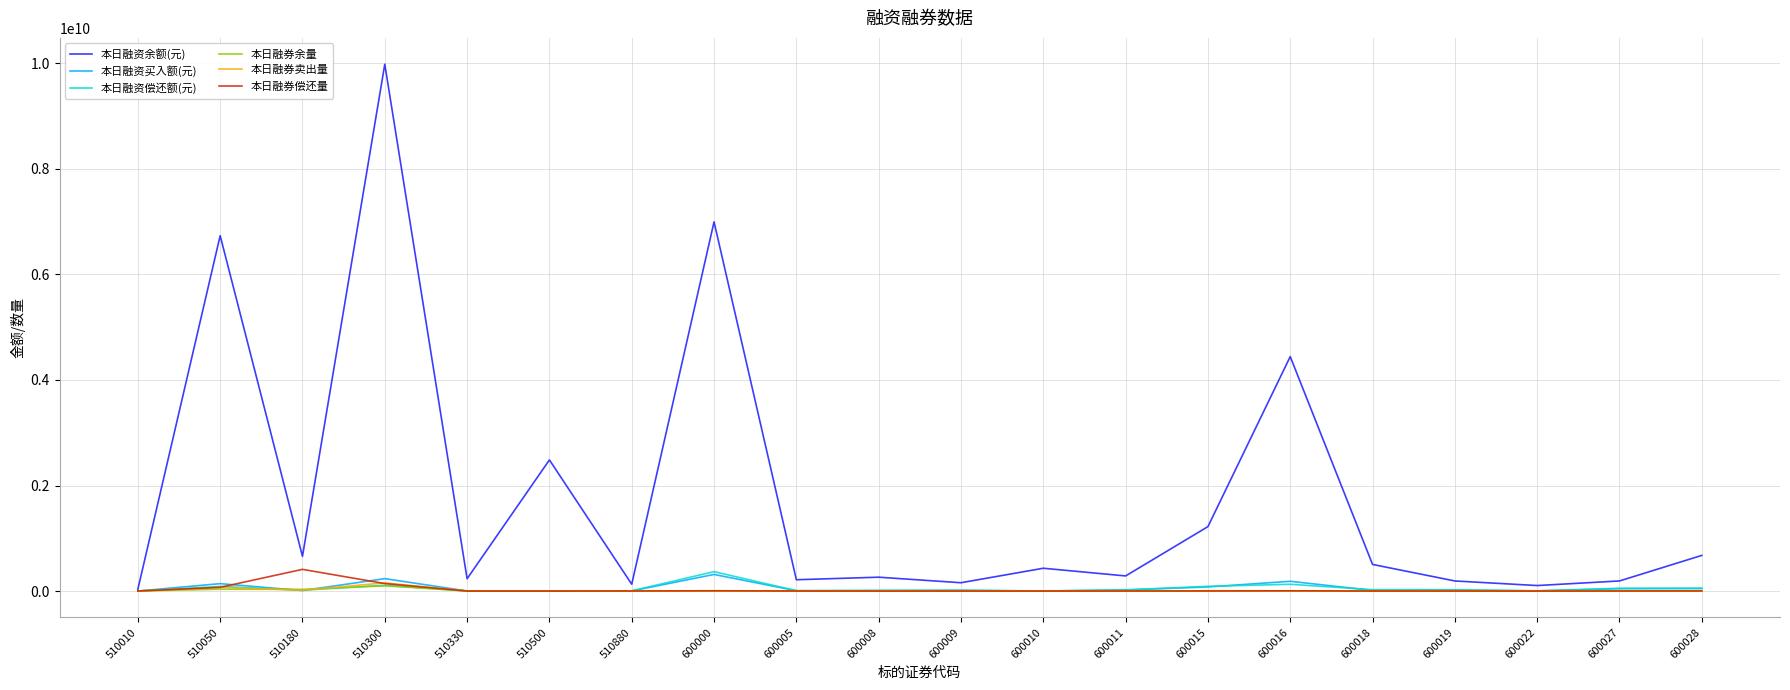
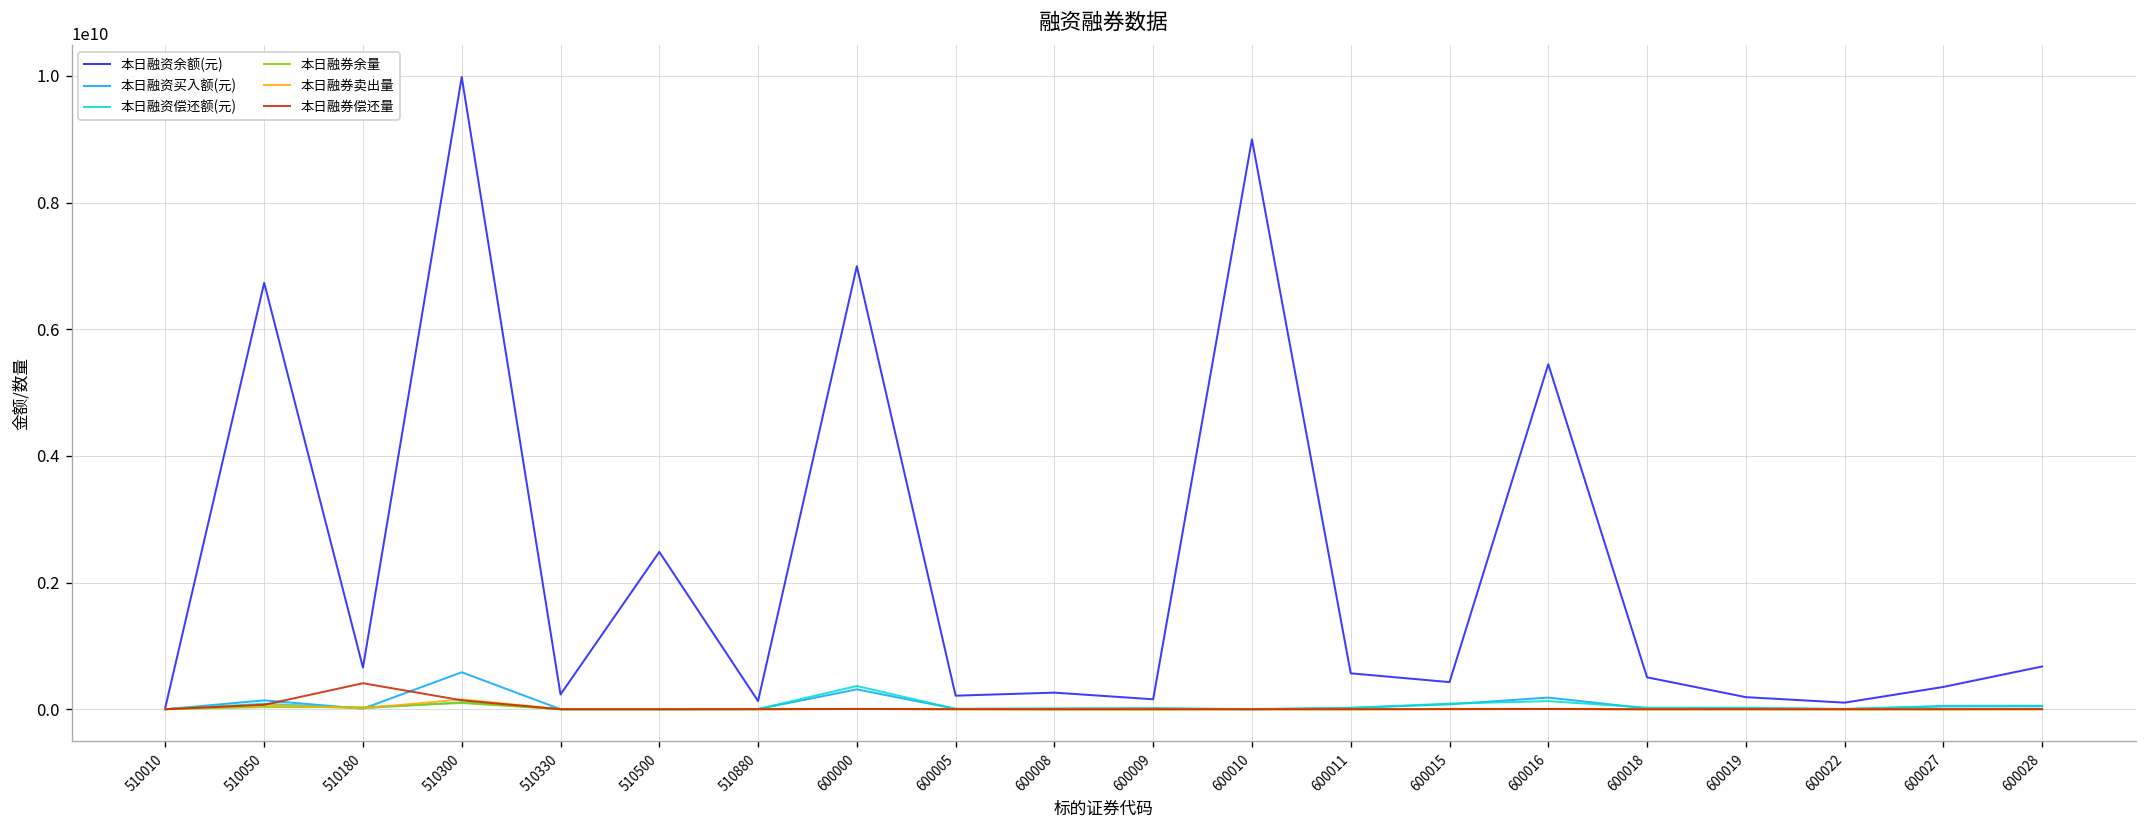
本日融资买入额(元), 510300: 200000000 -> 600000000
本日融资余额(元), 600010: 400000000 -> 9000000000
本日融资余额(元), 600011: 300000000 -> 600000000
本日融资余额(元), 600015: 1200000000 -> 400000000
本日融资余额(元), 600016: 4400000000 -> 5400000000
本日融资余额(元), 600027: 200000000 -> 400000000
